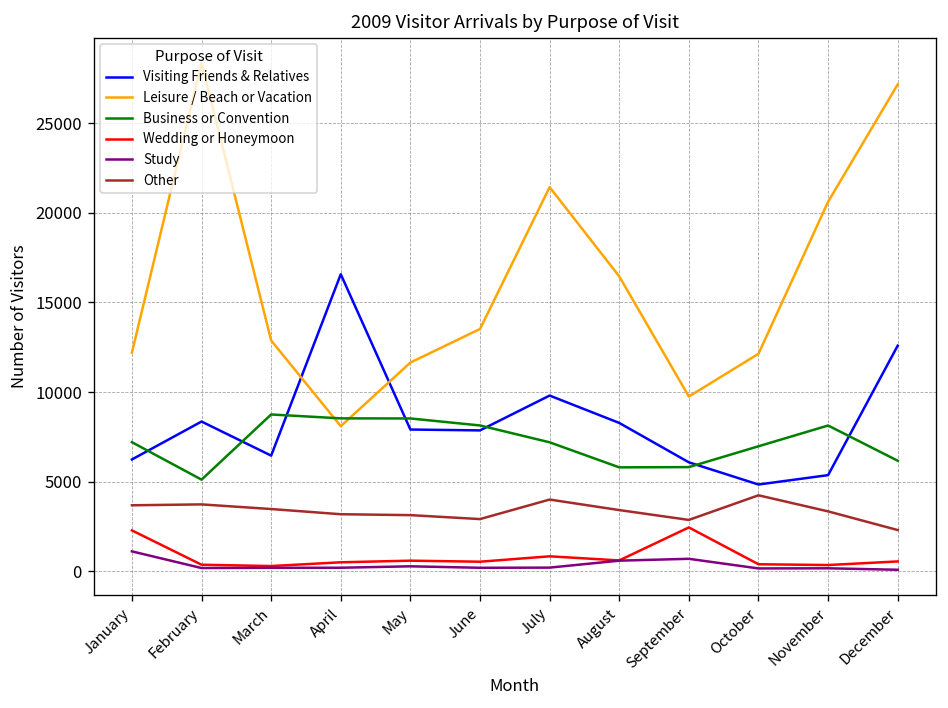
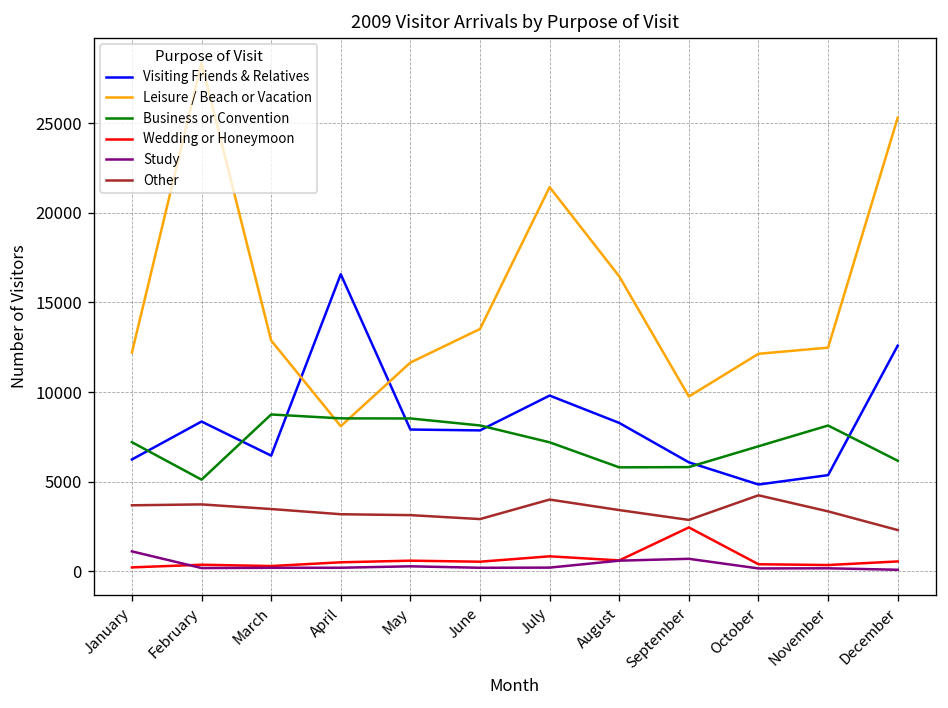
Wedding or Honeymoon, January: 2300 -> 200
Leisure / Beach or Vacation, November: 20600 -> 12500
Leisure / Beach or Vacation, December: 27200 -> 25300
